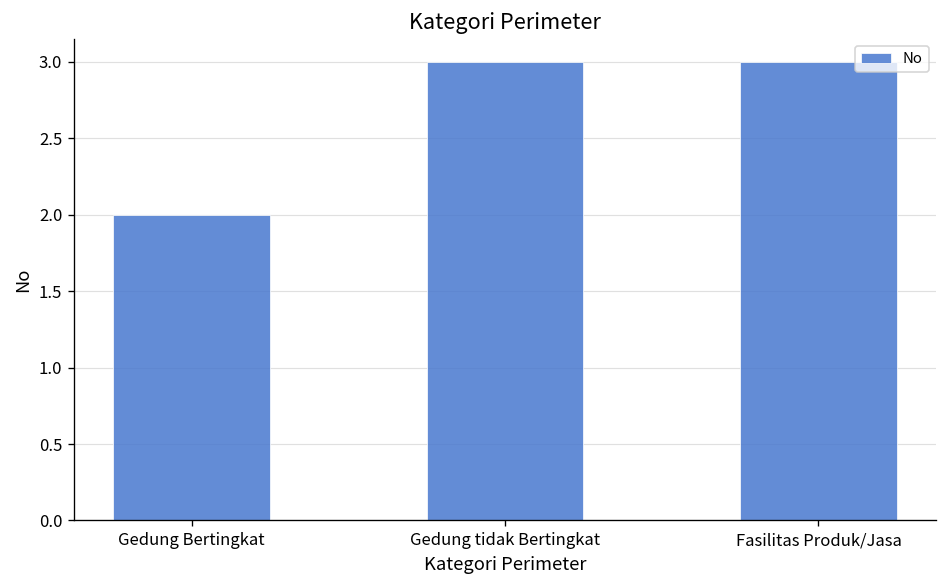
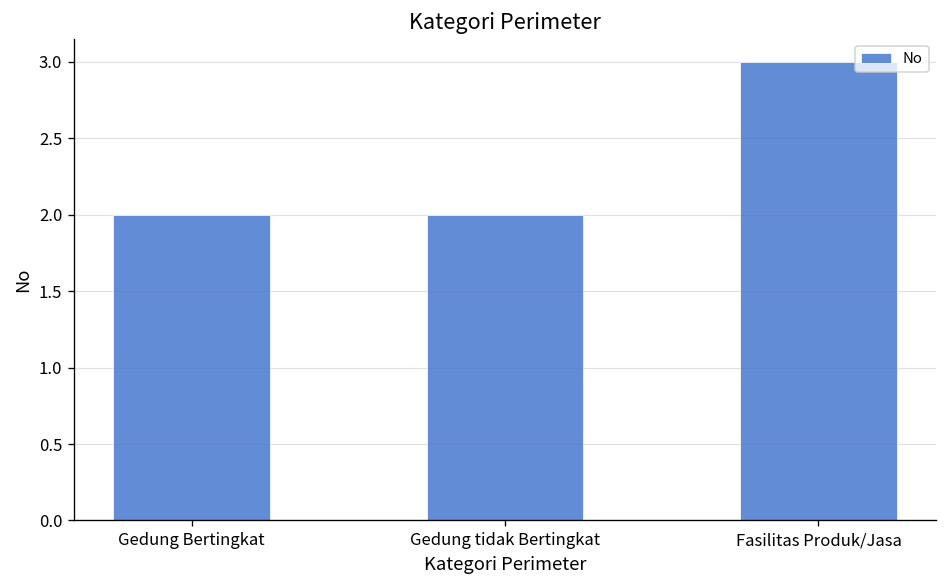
Gedung tidak Bertingkat: 3 -> 2
